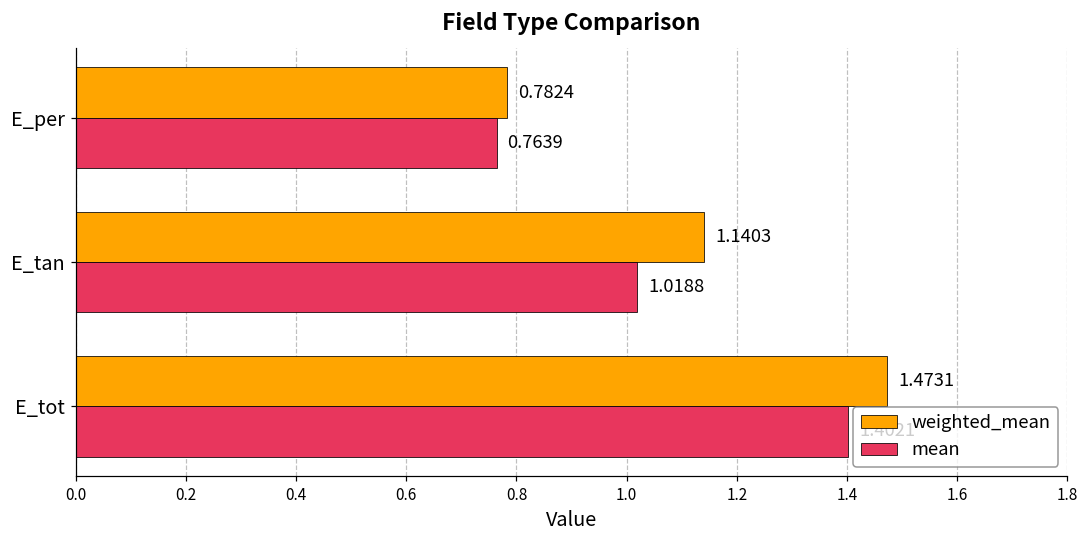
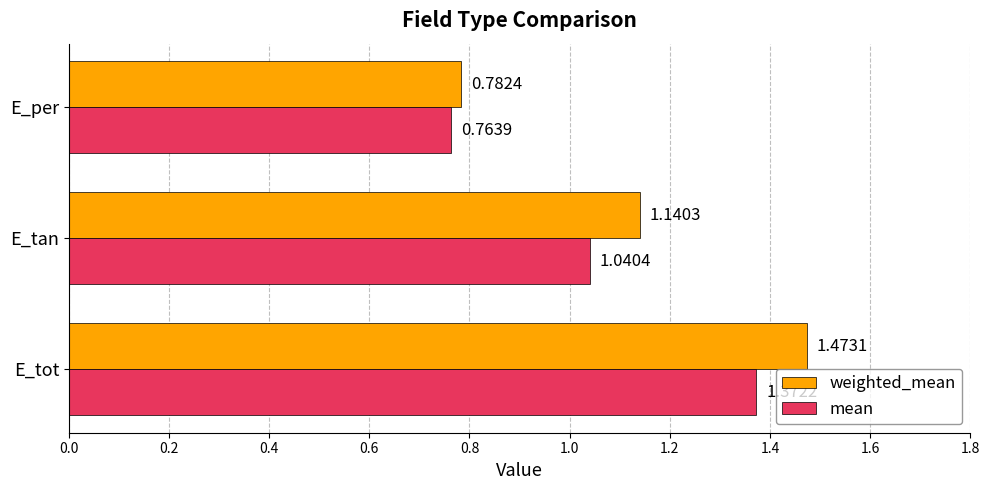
mean, E_tan: 1.0188 -> 1.0404
mean, E_tot: 1.40 -> 1.37
